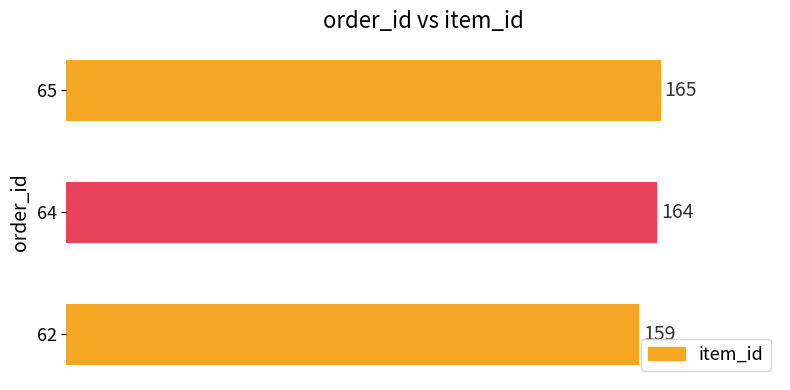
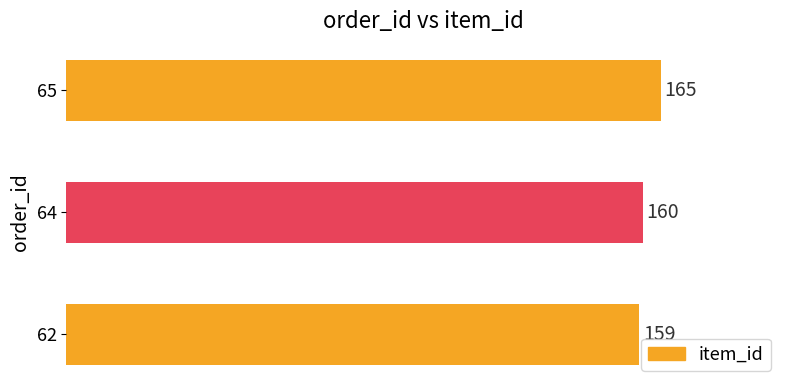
64: 164 -> 160
